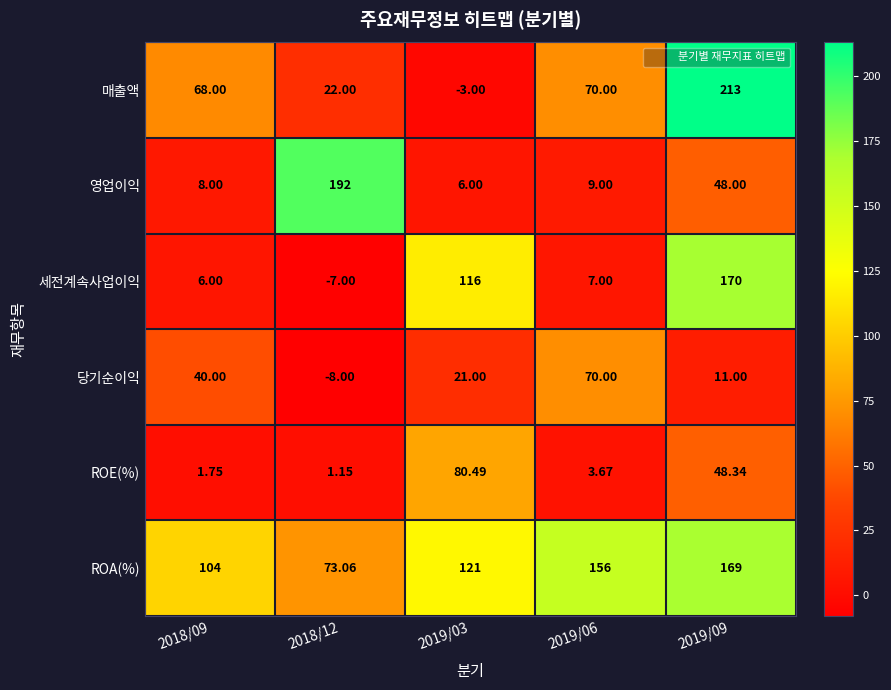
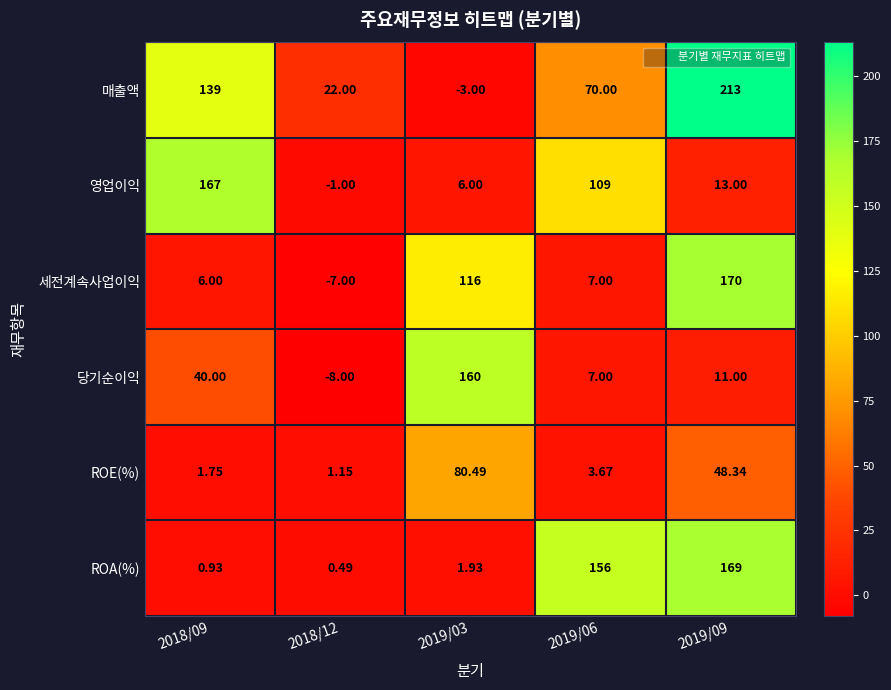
매출액, 2018/09: 68.00 -> 139
영업이익, 2018/09: 8.00 -> 167
영업이익, 2018/12: 192 -> -1.00
영업이익, 2019/06: 9.00 -> 109
영업이익, 2019/09: 48.00 -> 13.00
당기순이익, 2019/03: 21.00 -> 160
당기순이익, 2019/06: 70.00 -> 7.00
ROA(%), 2018/09: 104 -> 0.93
ROA(%), 2018/12: 73.06 -> 0.49
ROA(%), 2019/03: 121 -> 1.93
